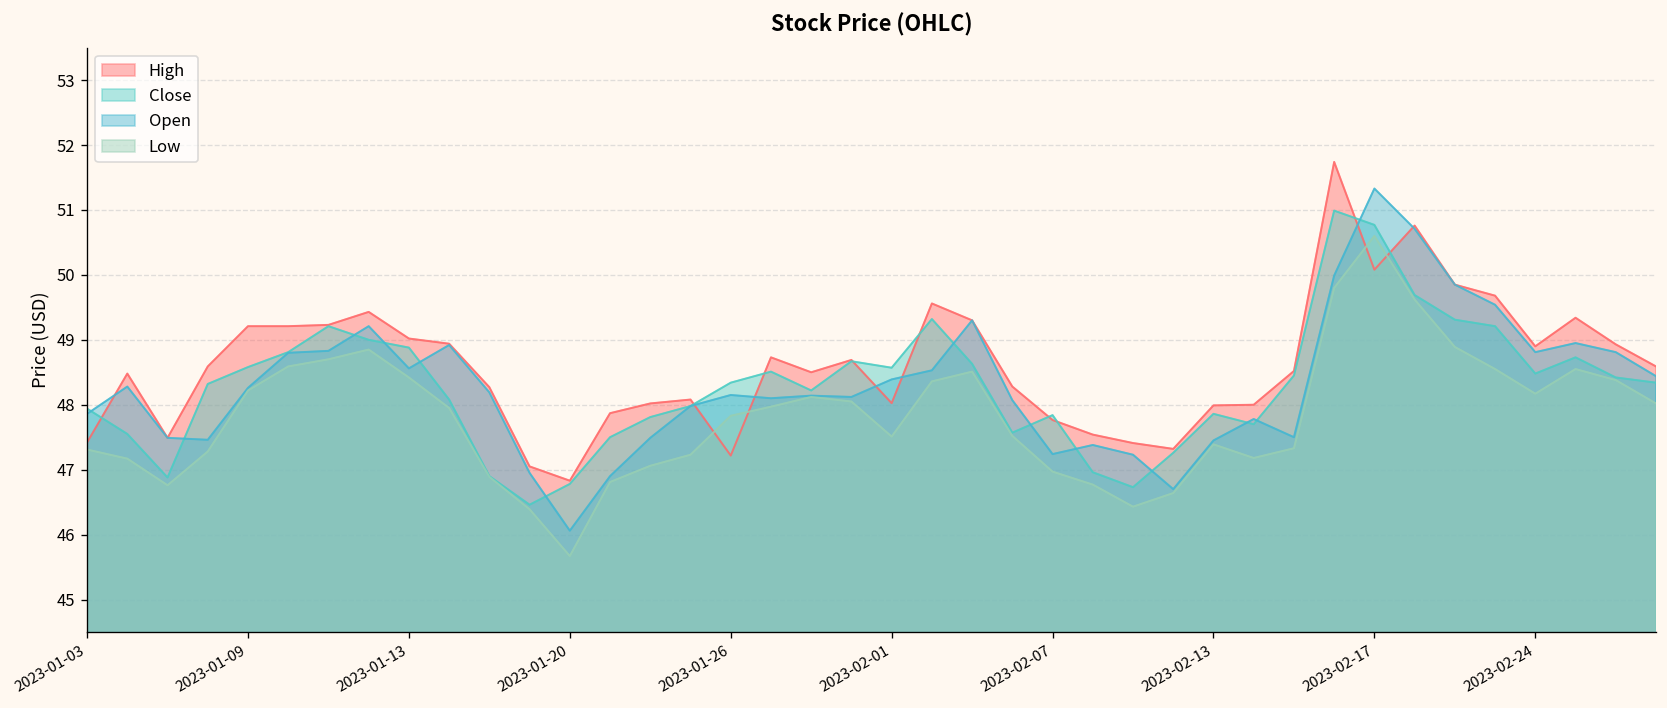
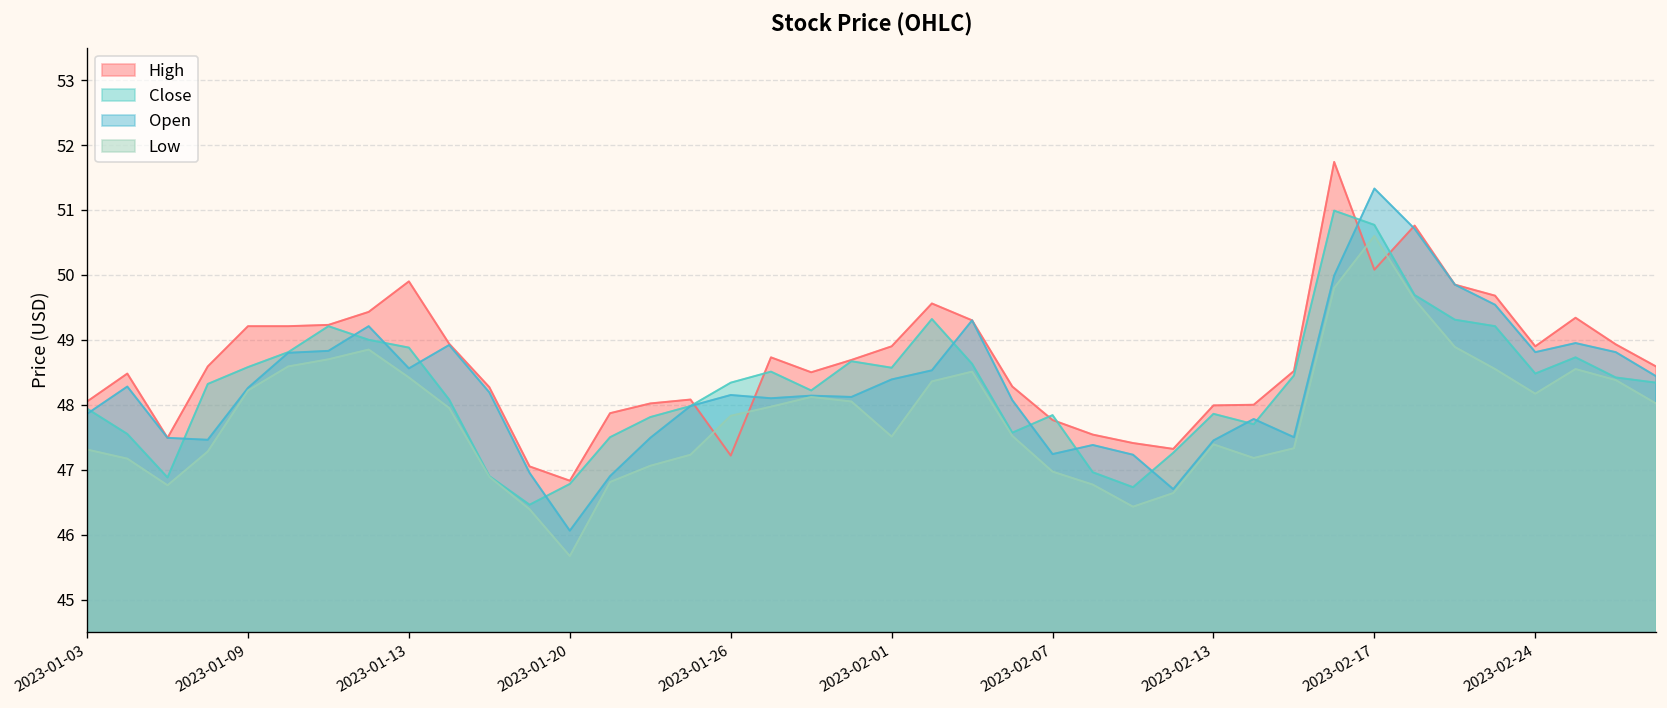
High, 2023-01-03: 47.4 -> 48.0
High, 2023-01-13: 49.0 -> 49.9
High, 2023-02-01: 48.0 -> 48.9
